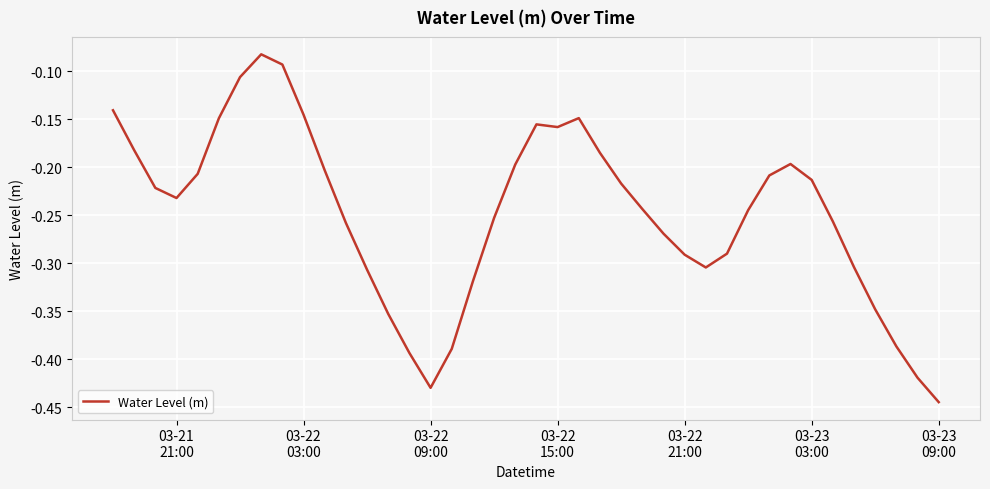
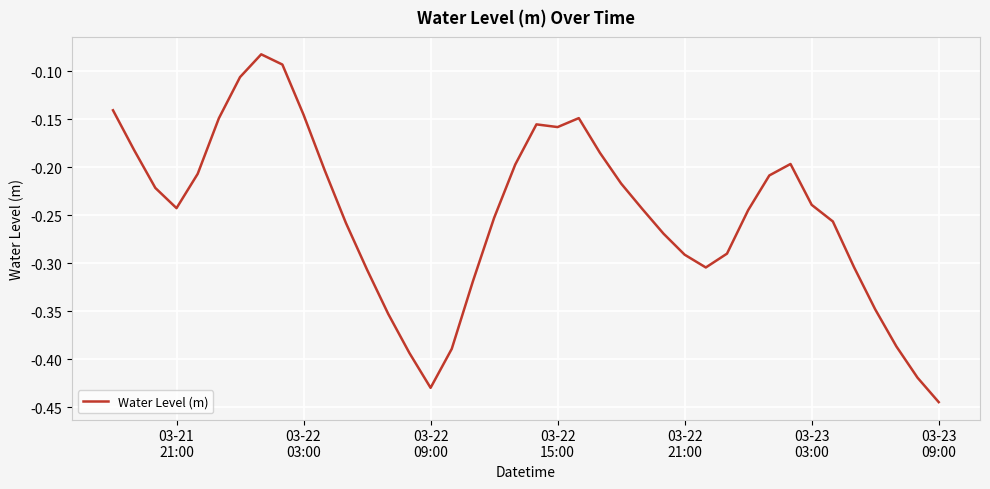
03-21 21:00: -0.23 -> -0.24
03-23 03:00: -0.21 -> -0.24
